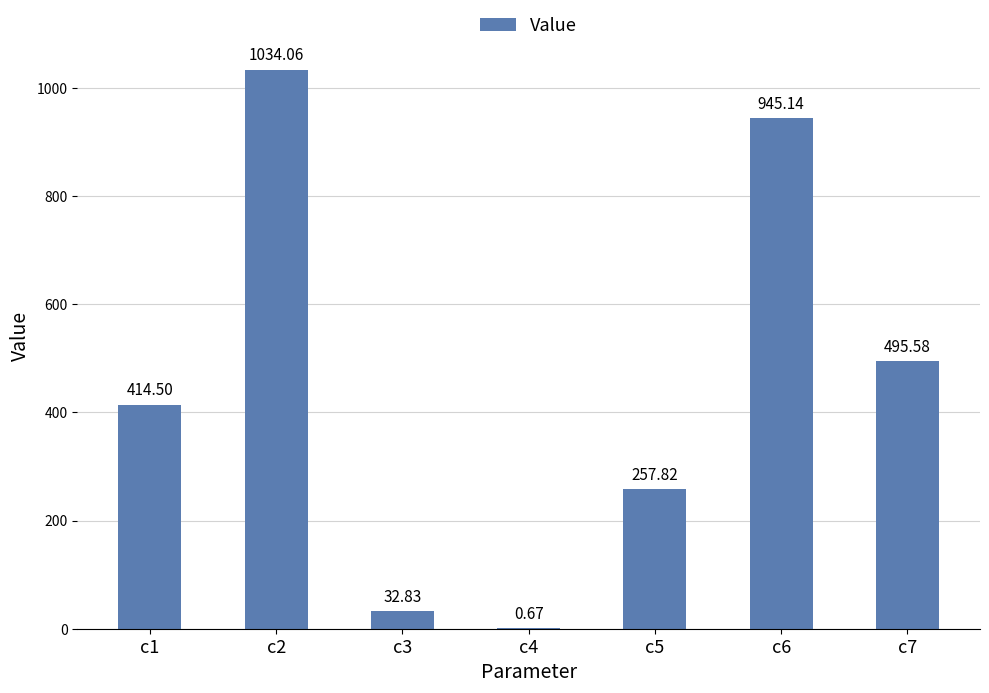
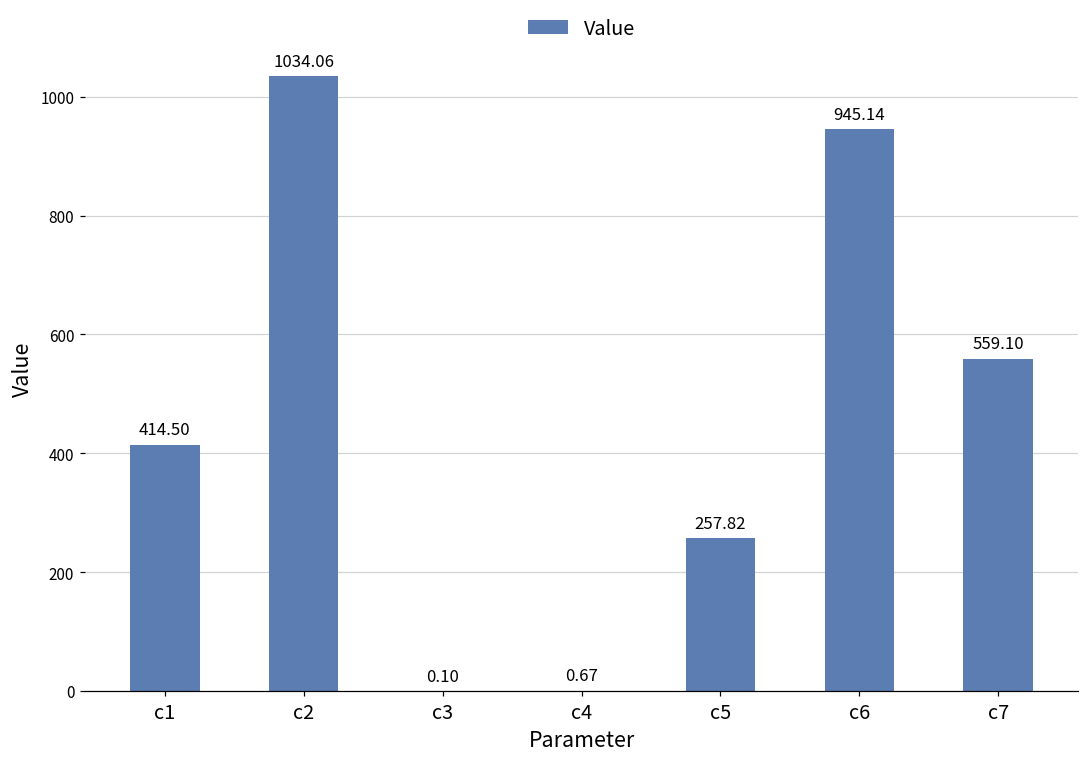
c3: 32.83 -> 0.10
c7: 495.58 -> 559.10
